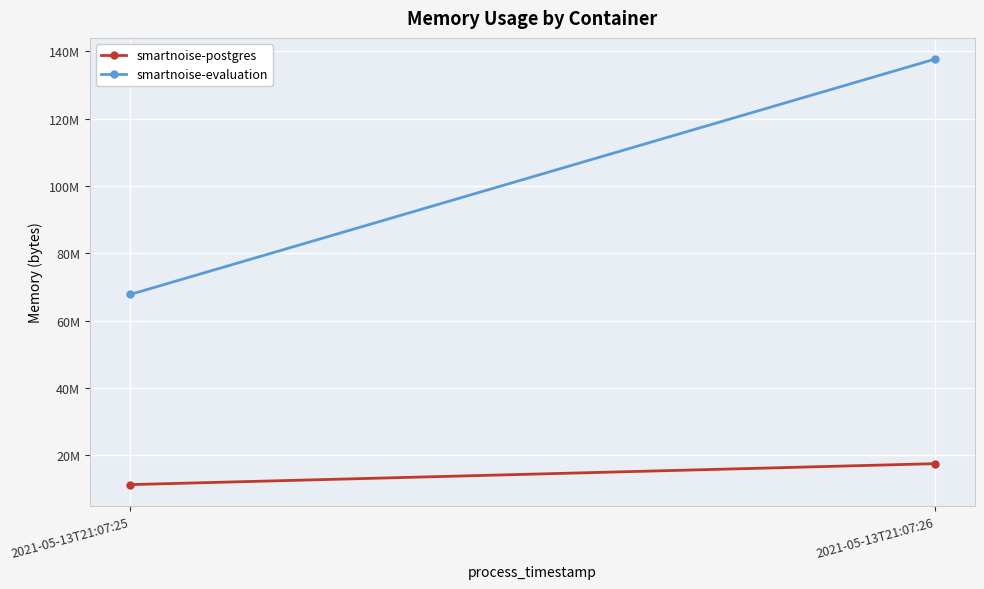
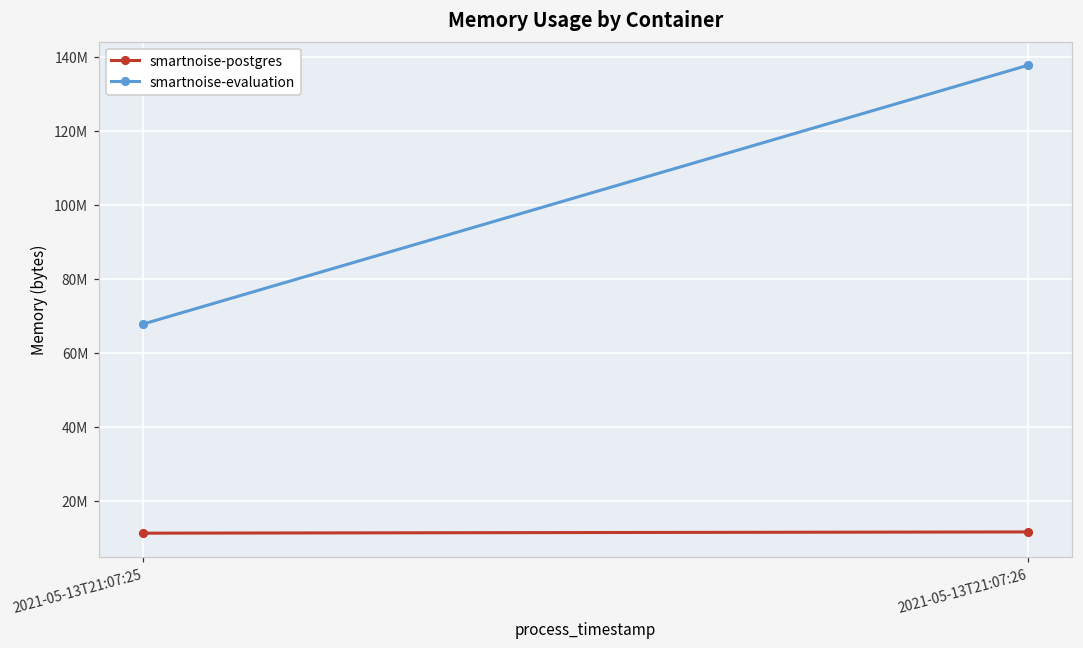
smartnoise-postgres, 2021-05-13T21:07:26: 17000000 -> 12000000
